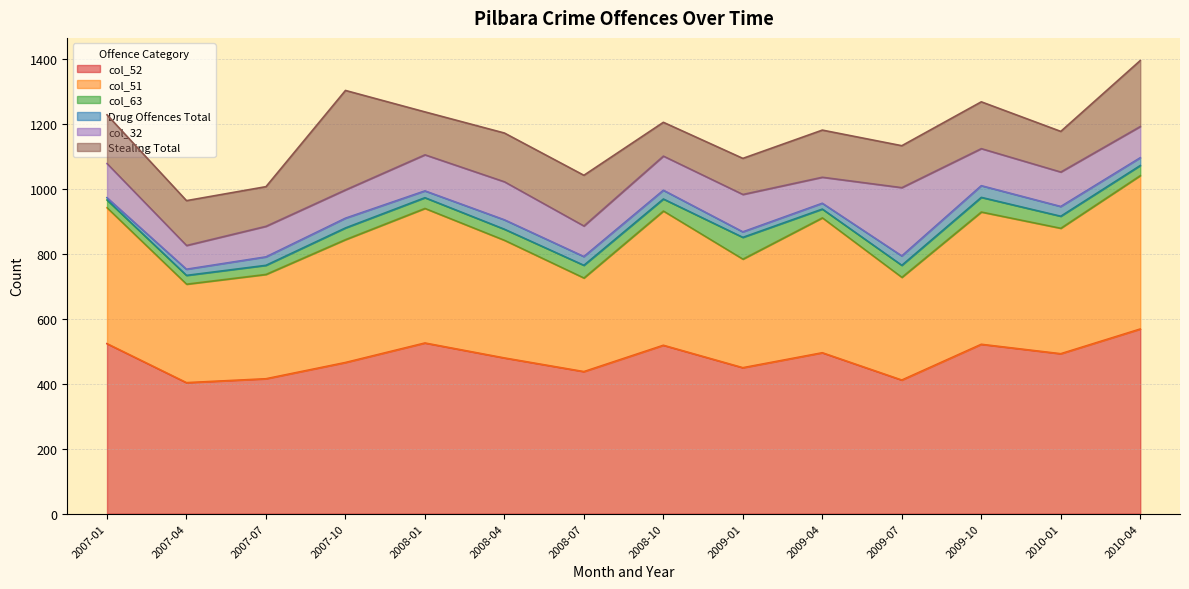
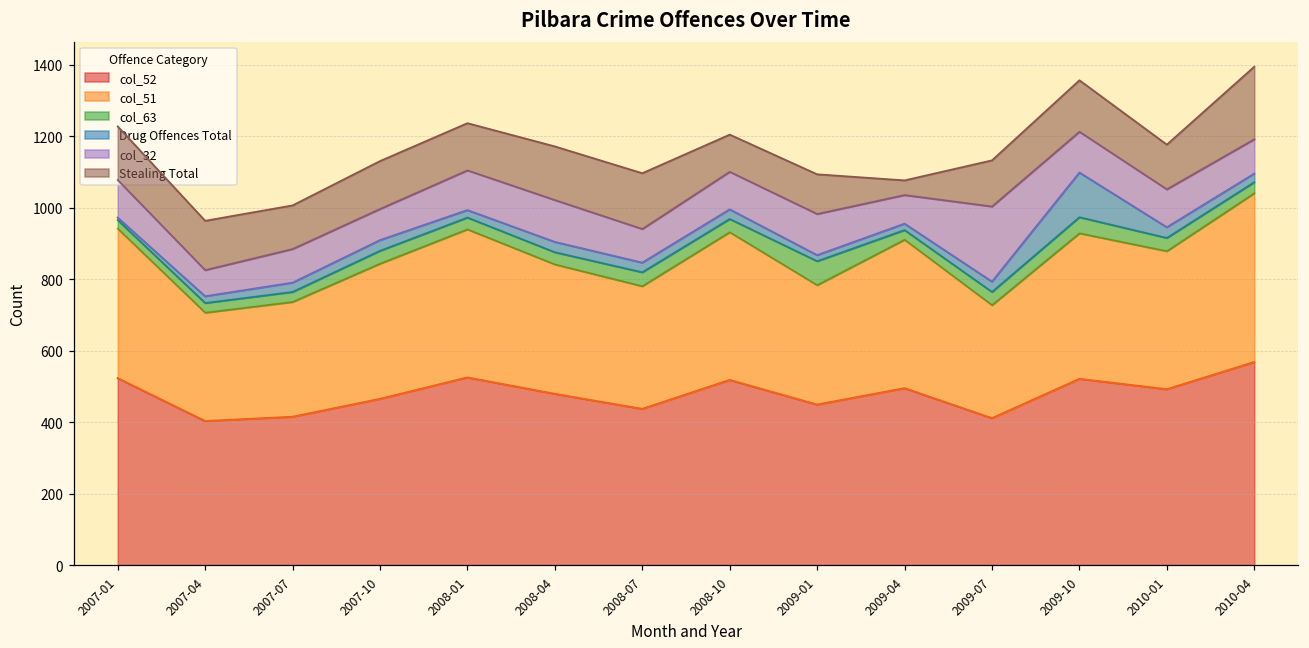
Stealing Total, 2007-10: 310 -> 130
col_51, 2008-07: 290 -> 340
Stealing Total, 2009-04: 150 -> 40
Drug Offences Total, 2009-10: 40 -> 130
